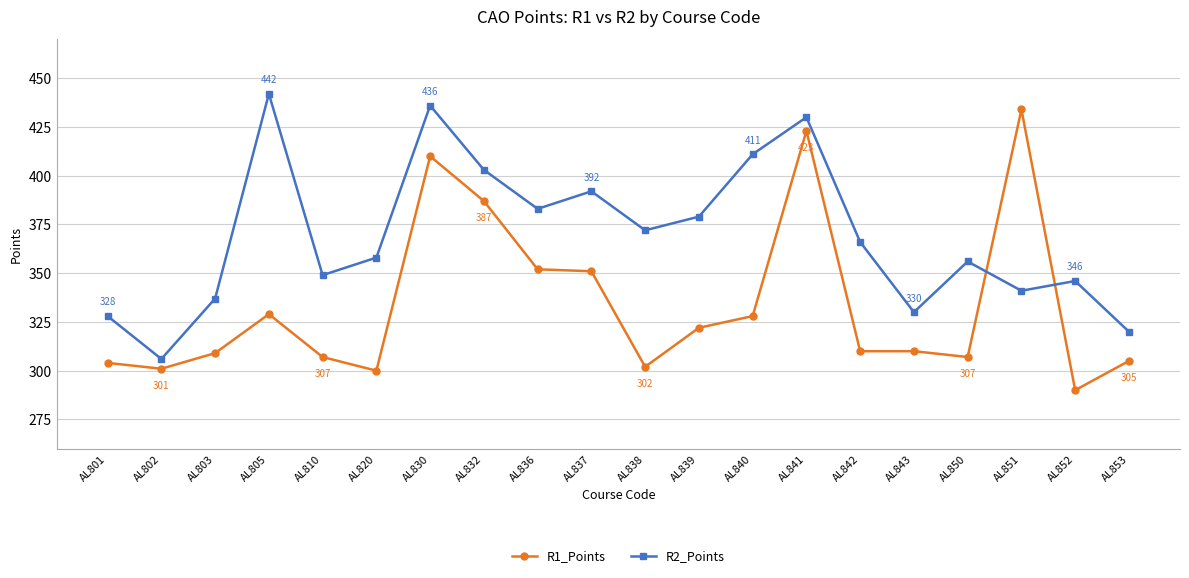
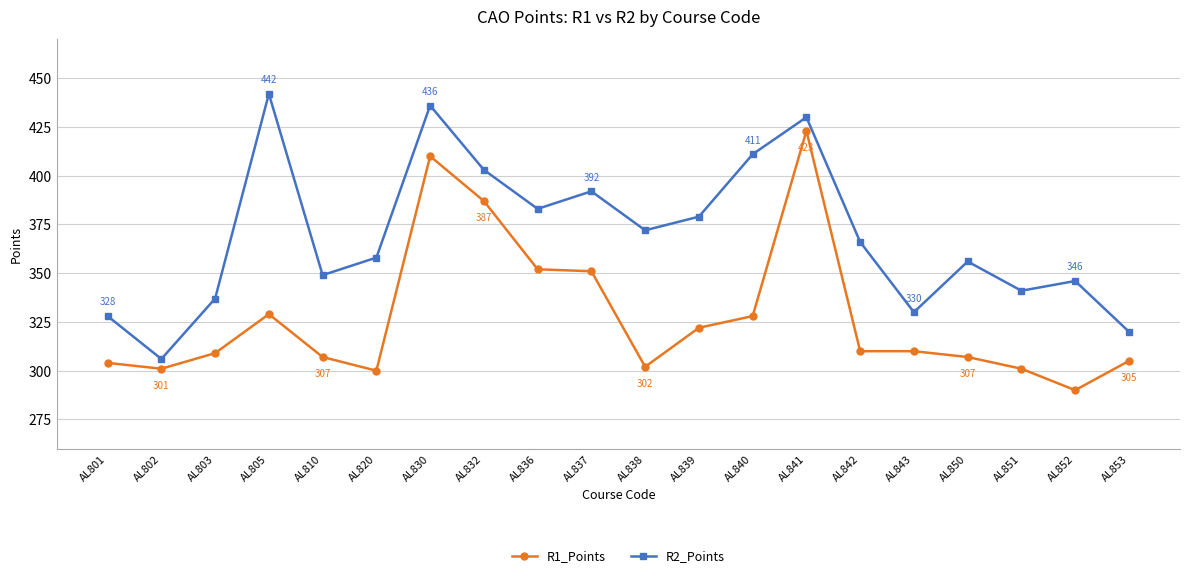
R1_Points, AL851: 434 -> 301
